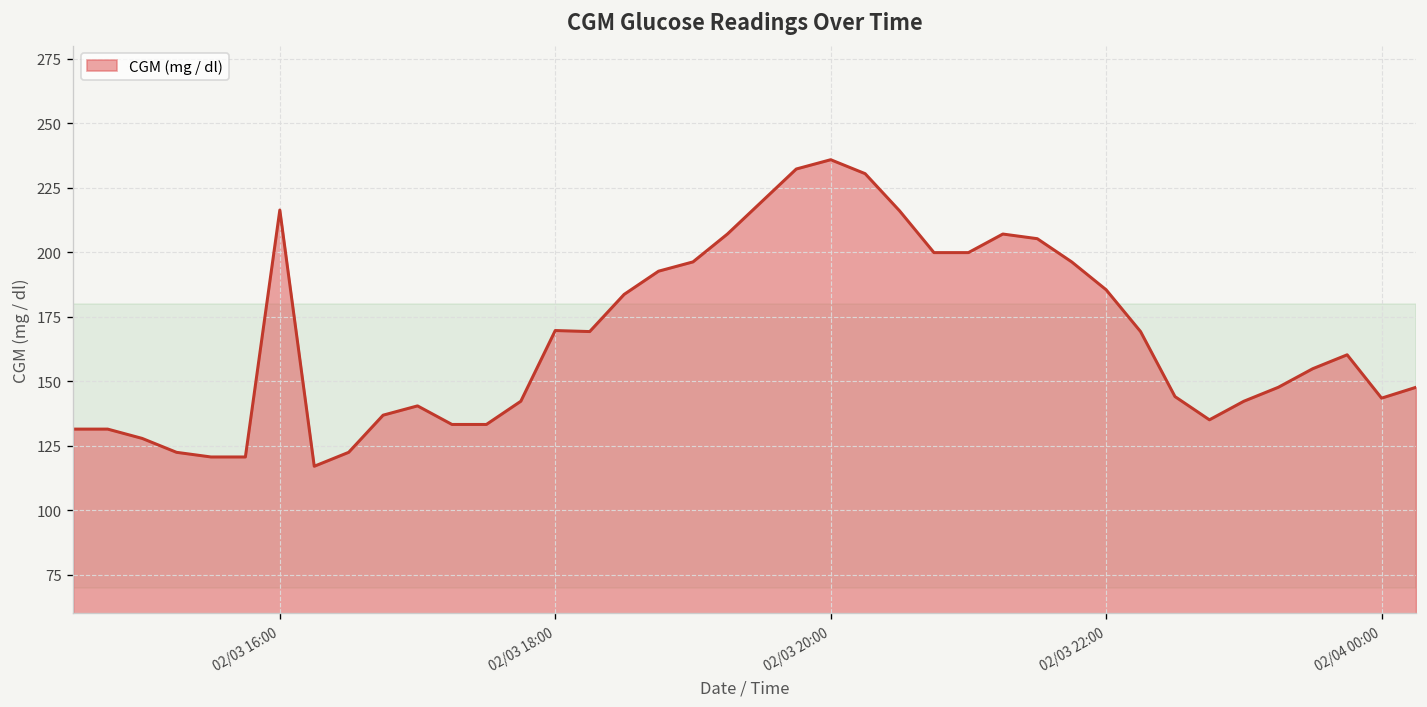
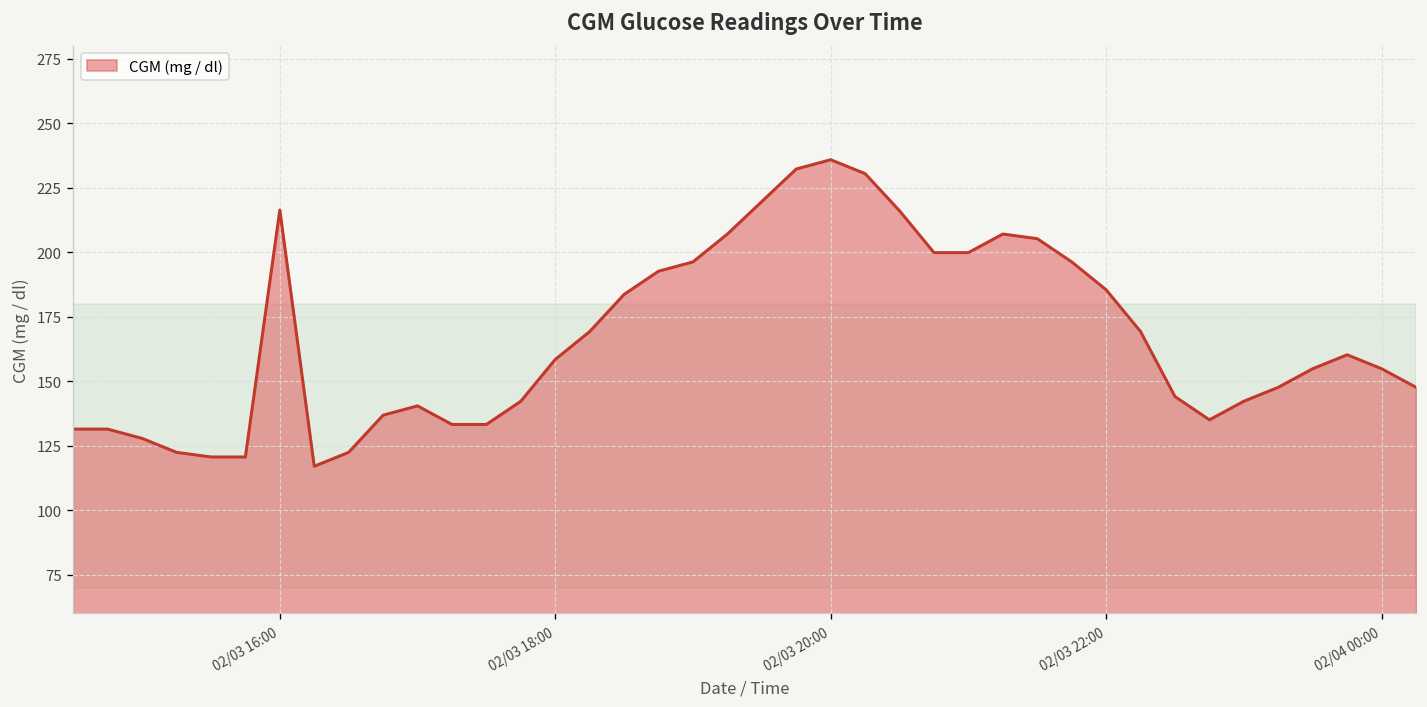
02/03 18:00: 170 -> 158
02/04 00:00: 143 -> 155
